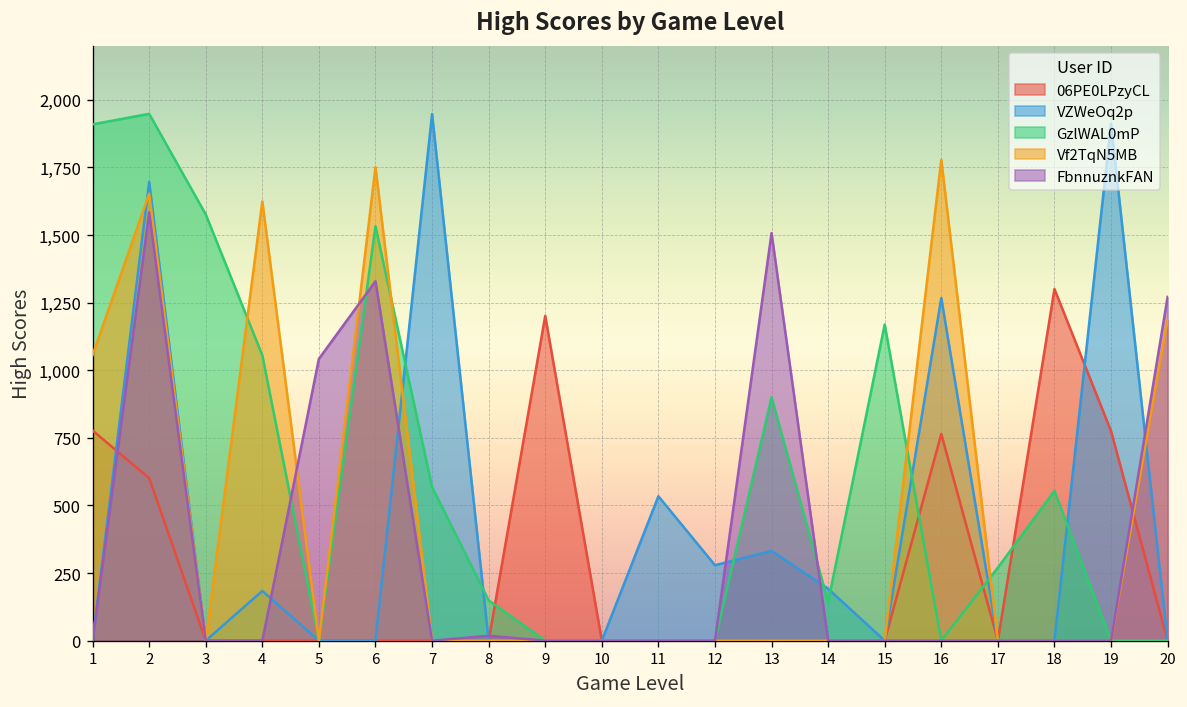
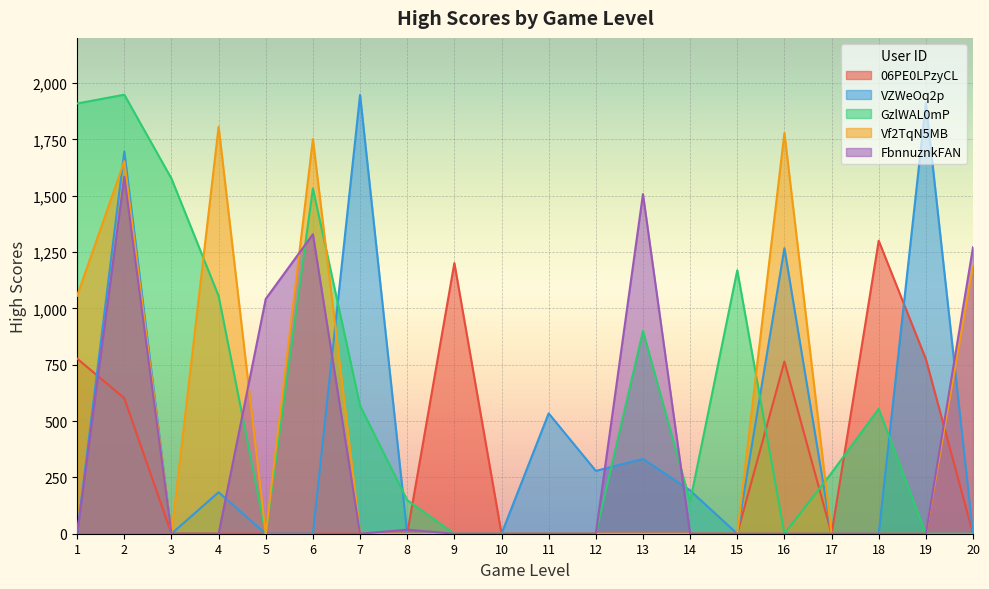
Vf2TqN5MB, 4: 1,620 -> 1,810
